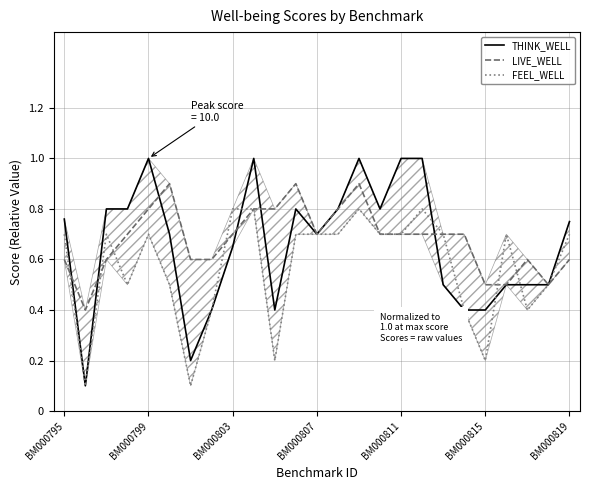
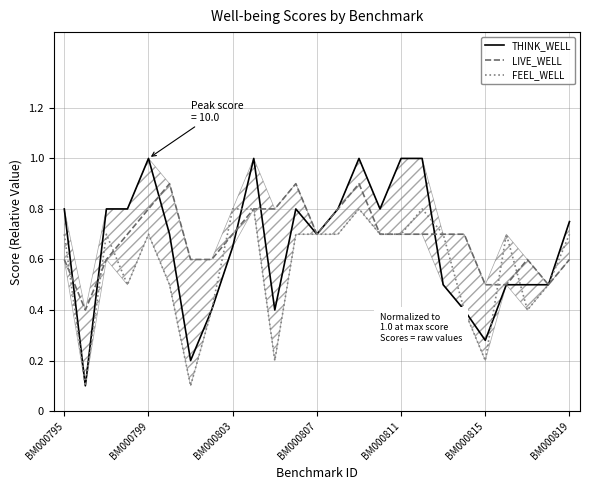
THINK_WELL, BM000795: 0.76 -> 0.80
THINK_WELL, BM000815: 0.40 -> 0.28
